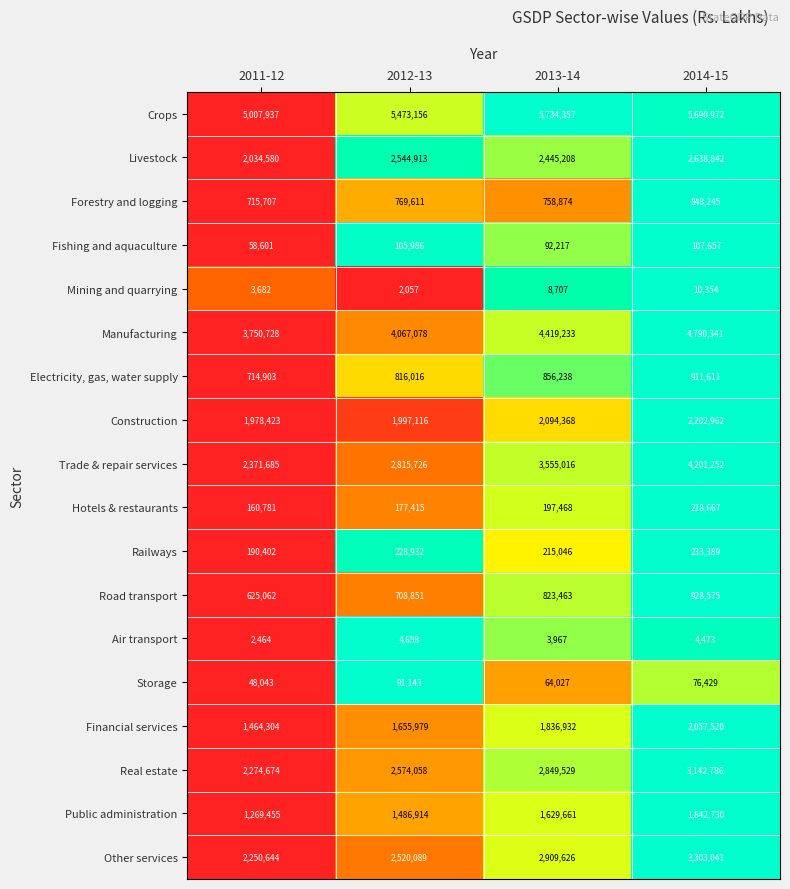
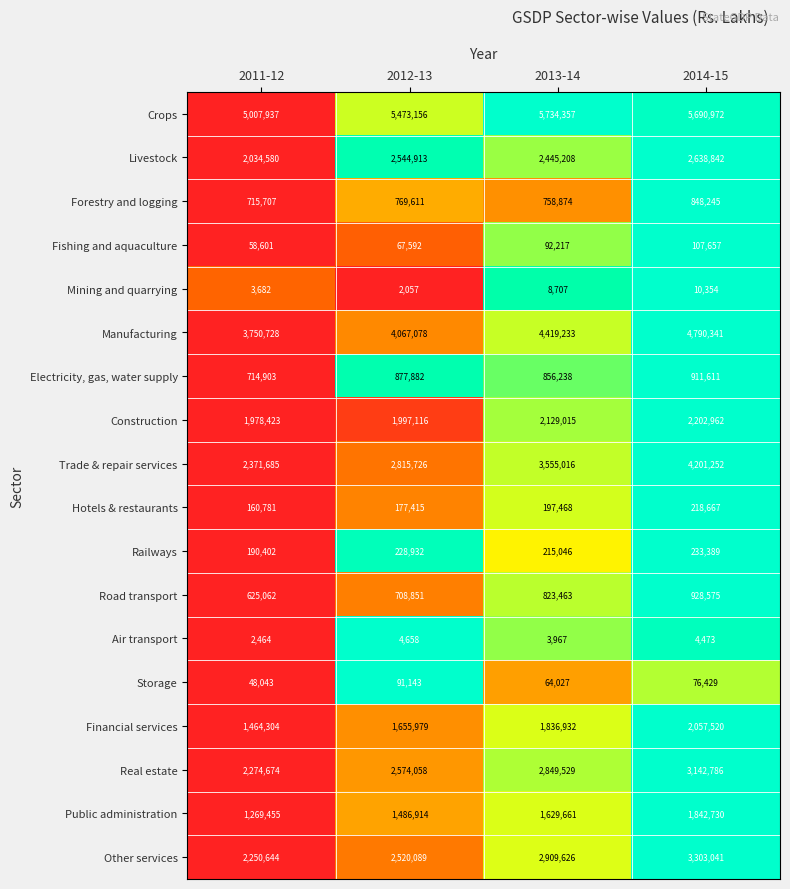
Fishing and aquaculture, 2012-13: 105,986 -> 67,592
Electricity, gas, water supply, 2012-13: 816,016 -> 877,882
Construction, 2013-14: 2,094,368 -> 2,129,015
